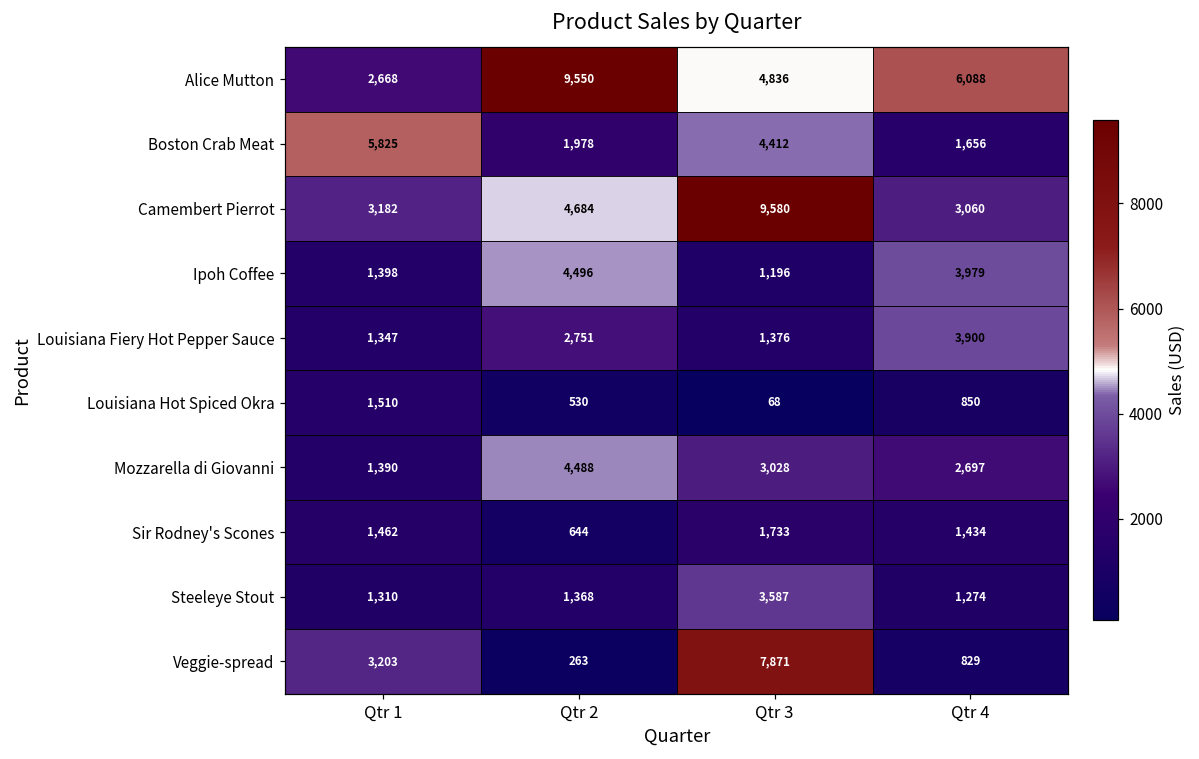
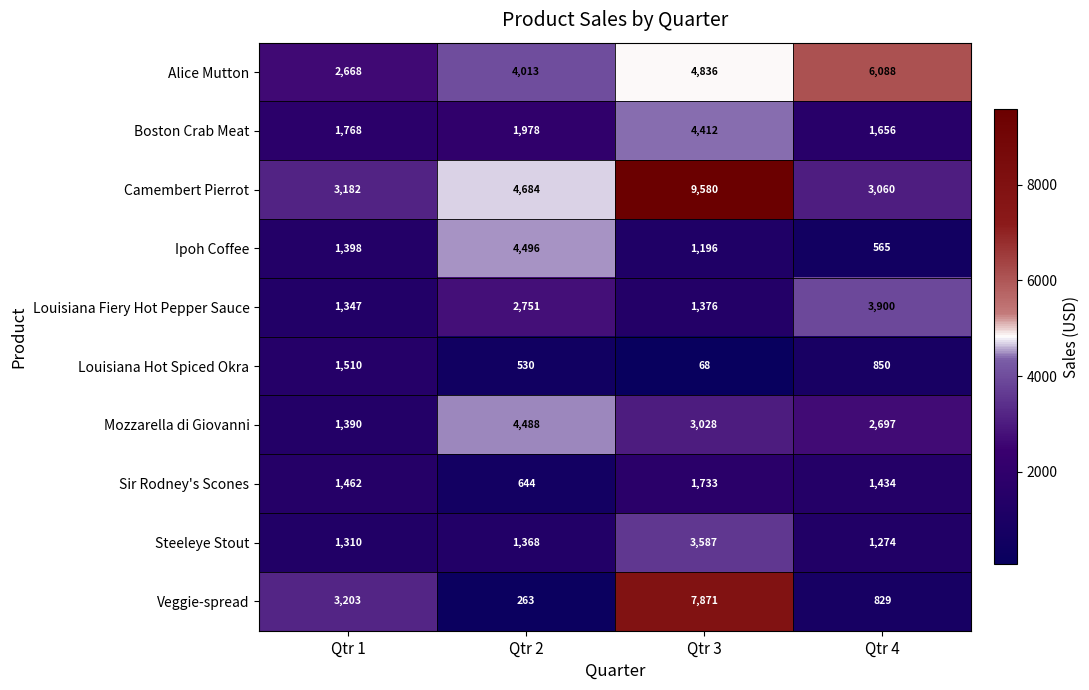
Alice Mutton, Qtr 2: 9,550 -> 4,013
Boston Crab Meat, Qtr 1: 5,825 -> 1,768
Ipoh Coffee, Qtr 4: 3,979 -> 565
